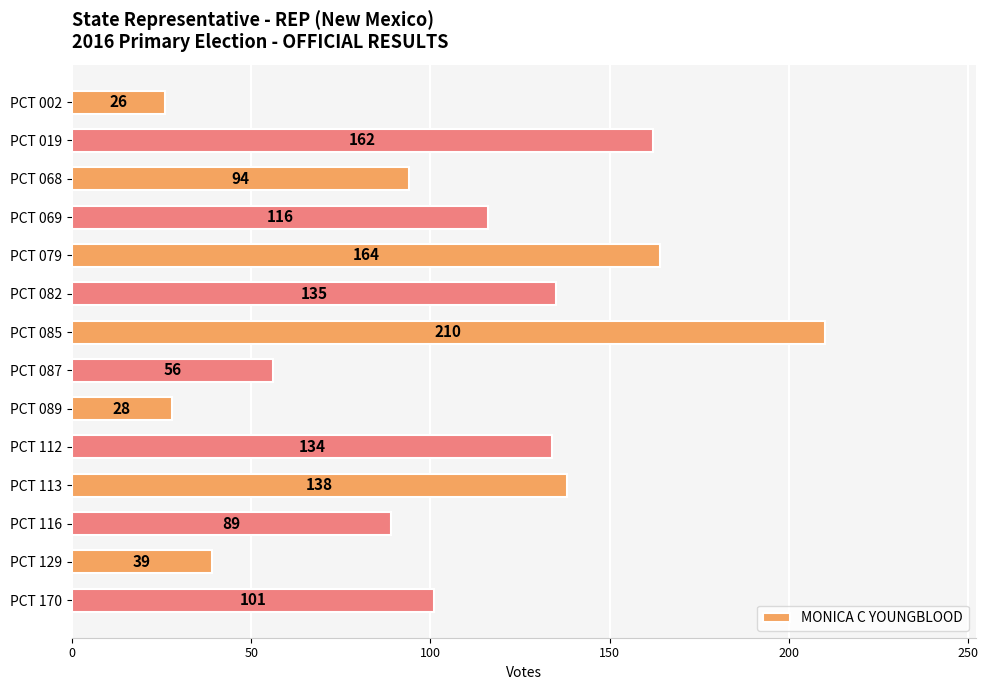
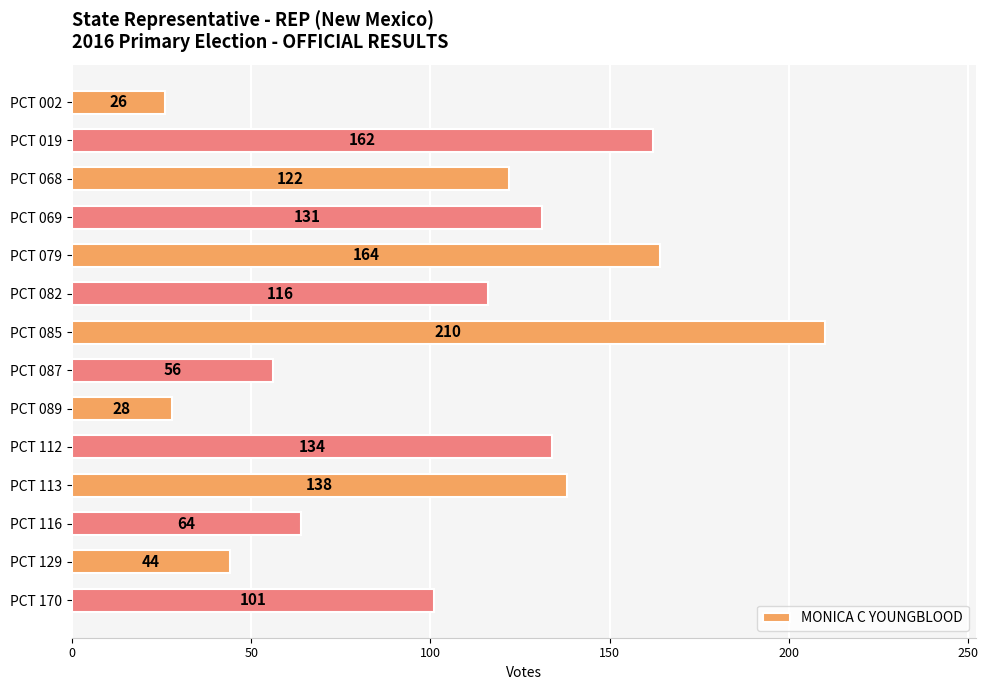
PCT 068: 94 -> 122
PCT 069: 116 -> 131
PCT 082: 135 -> 116
PCT 116: 89 -> 64
PCT 129: 39 -> 44
